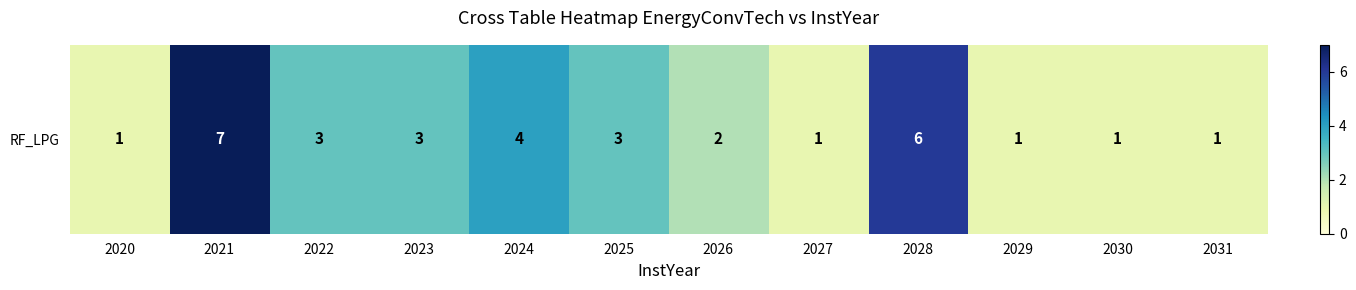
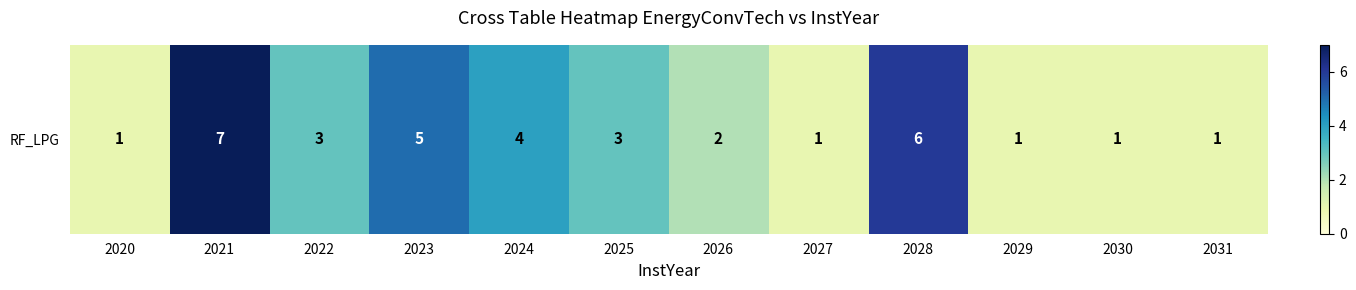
RF_LPG, 2023: 3 -> 5
